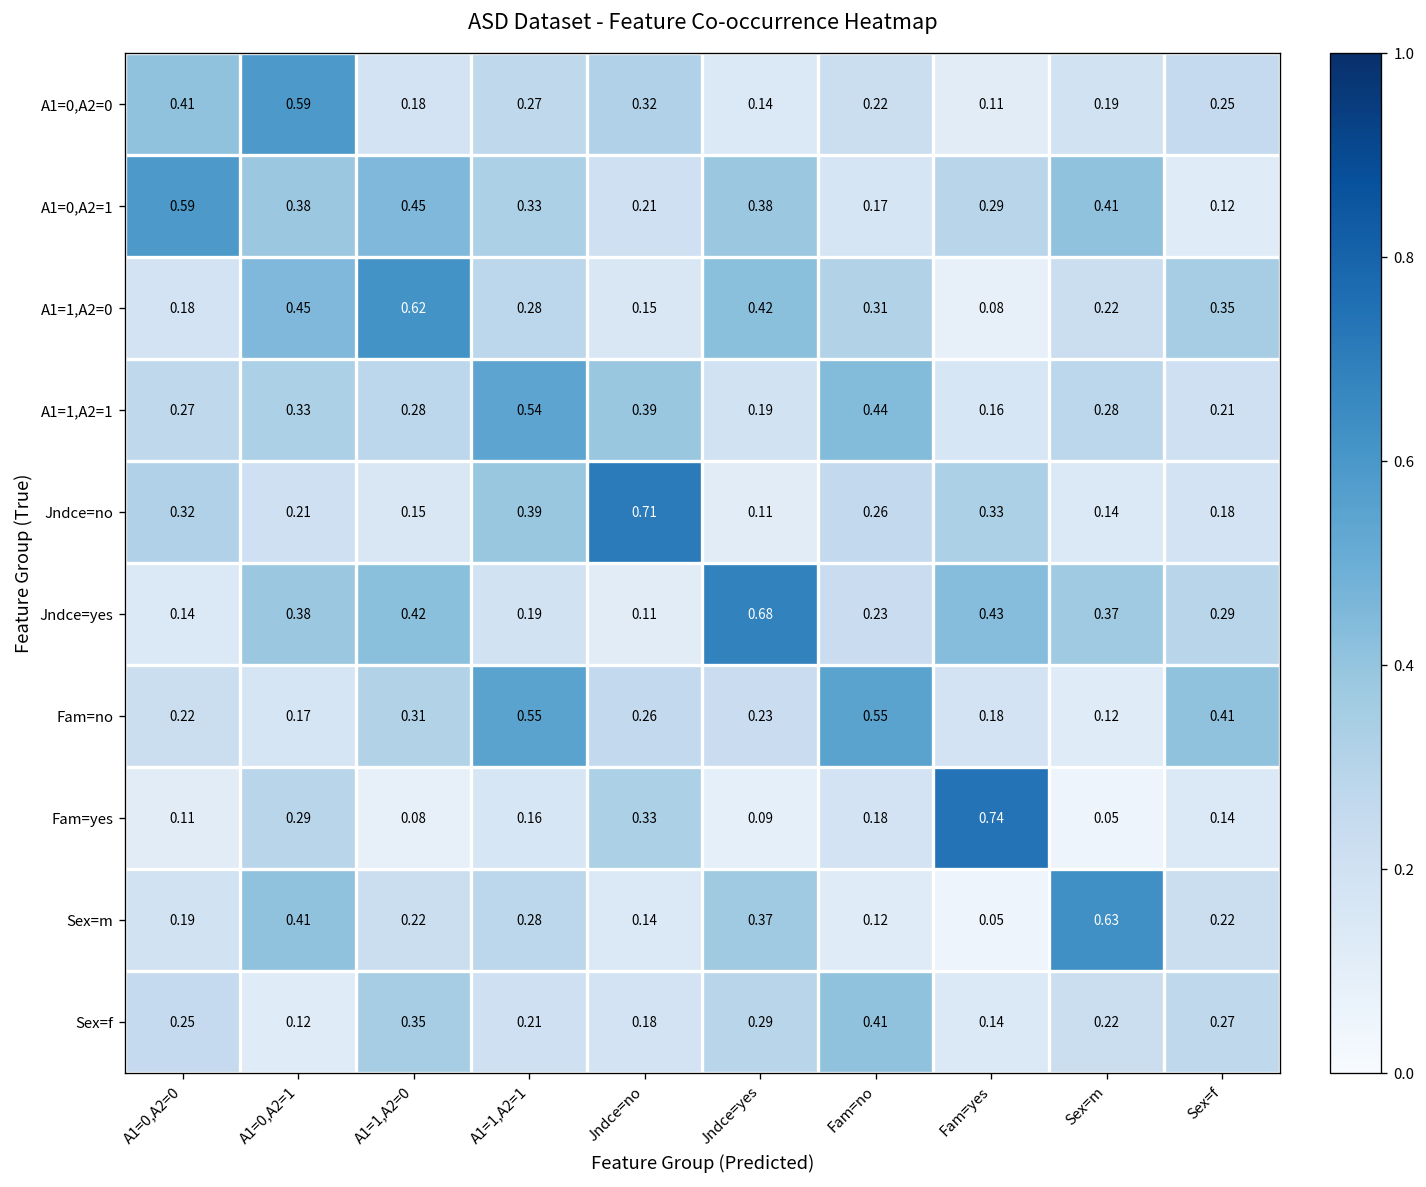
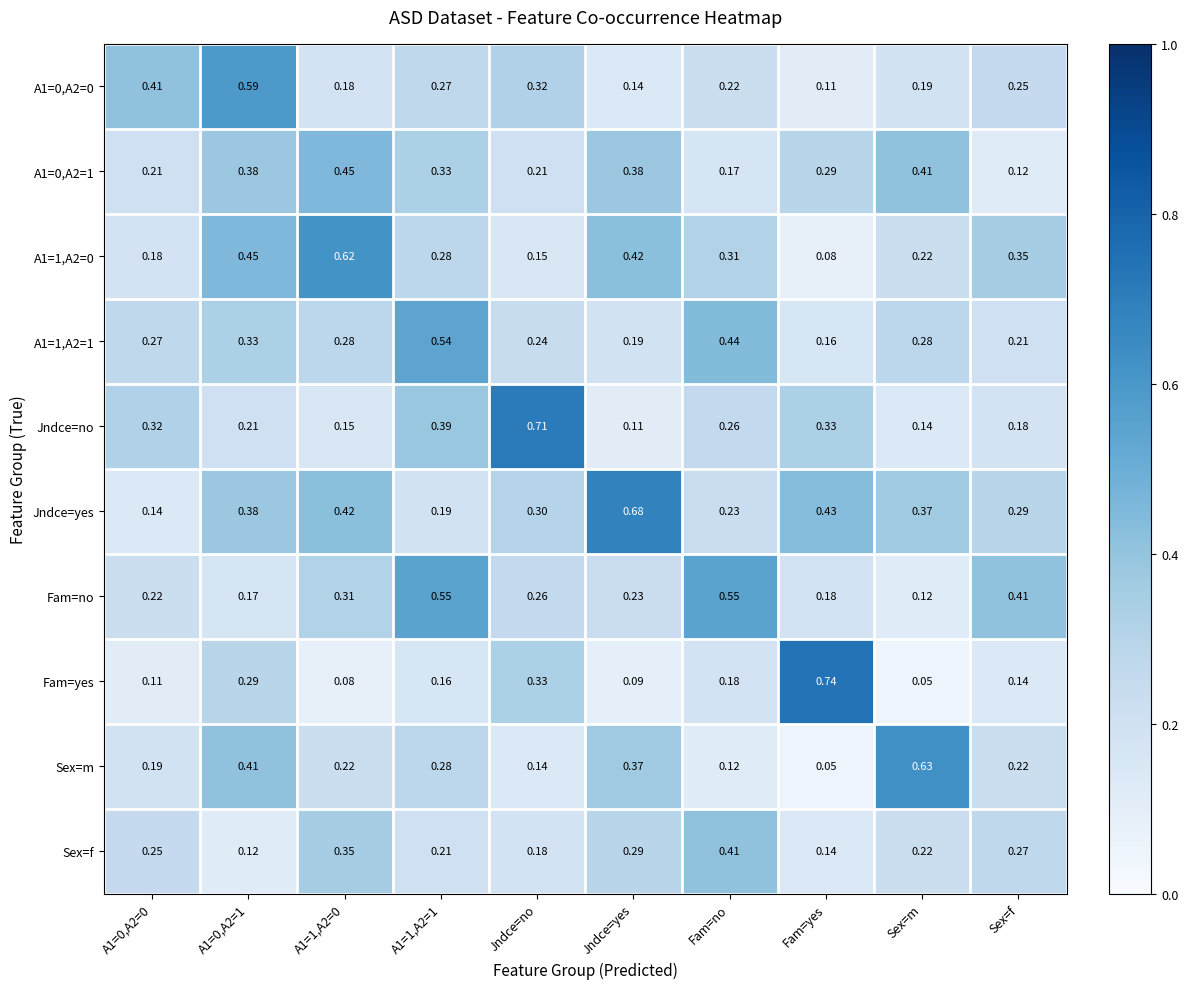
A1=0,A2=1, A1=0,A2=0: 0.59 -> 0.21
A1=1,A2=1, Jndce=no: 0.39 -> 0.24
Jndce=yes, Jndce=no: 0.11 -> 0.30
